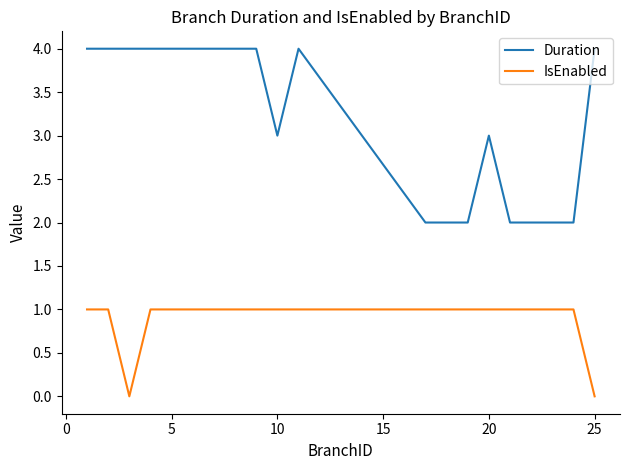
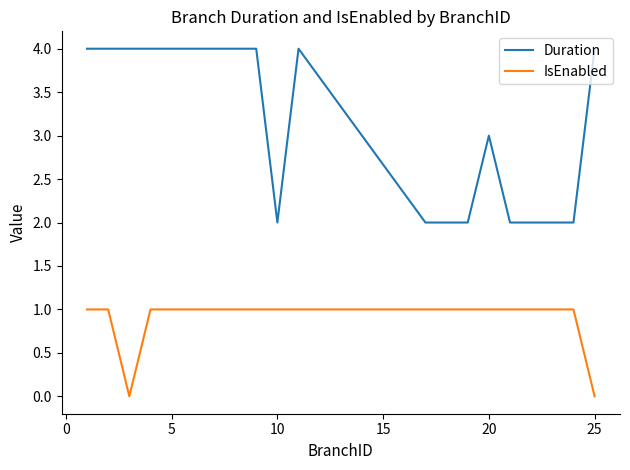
Duration, 10: 3 -> 2
